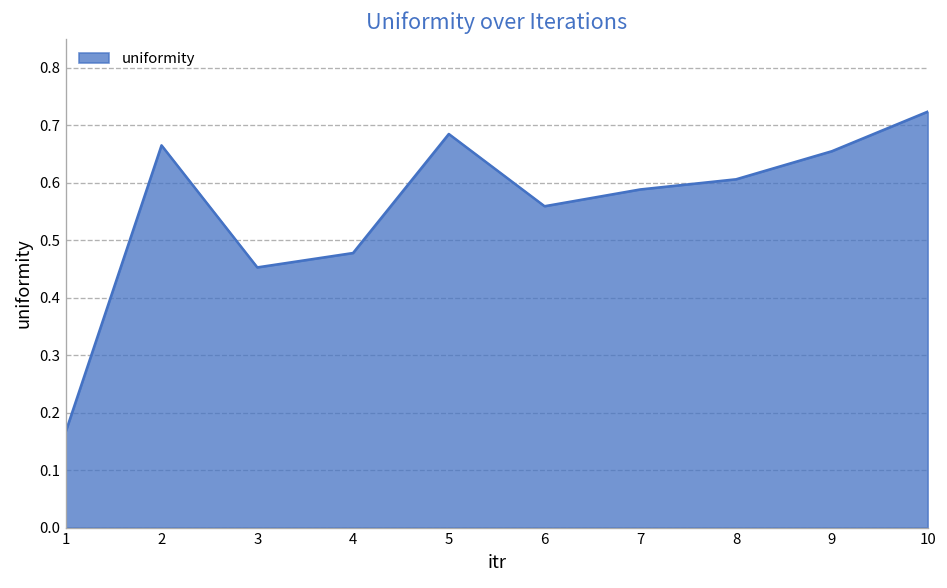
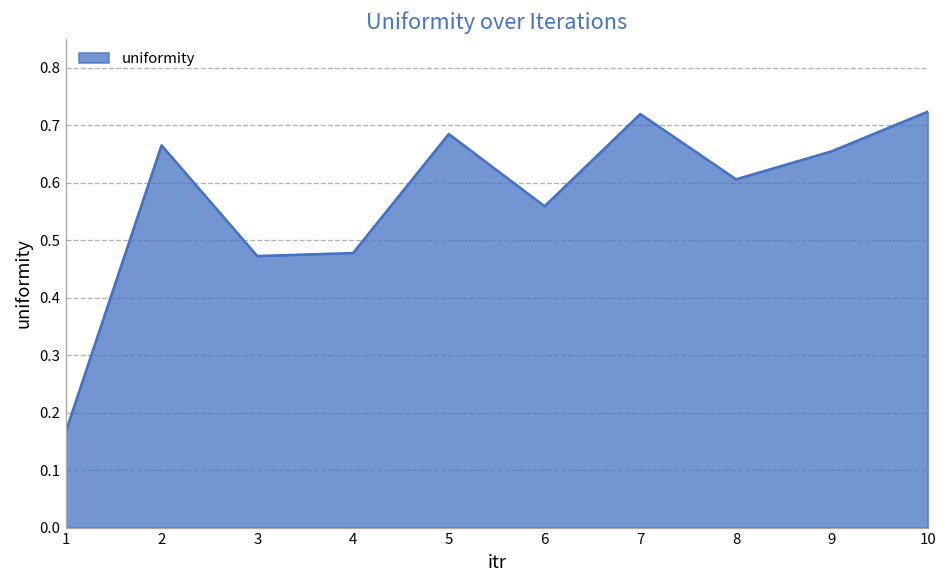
3: 0.45 -> 0.47
7: 0.59 -> 0.72
